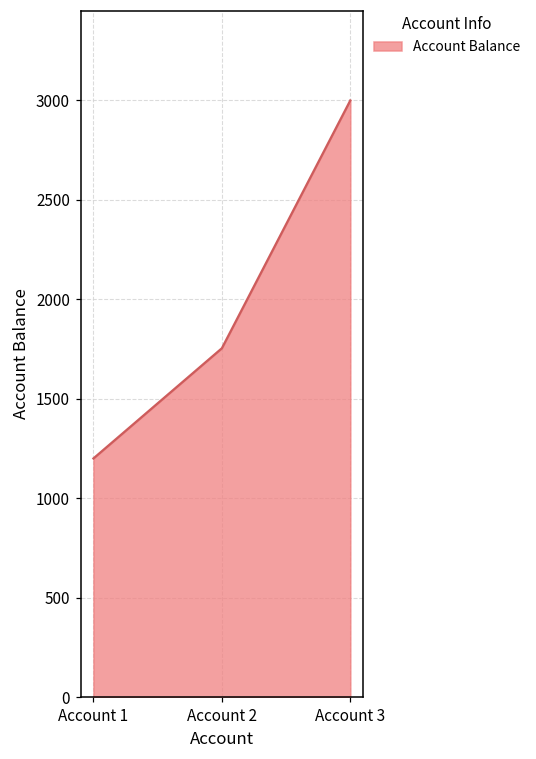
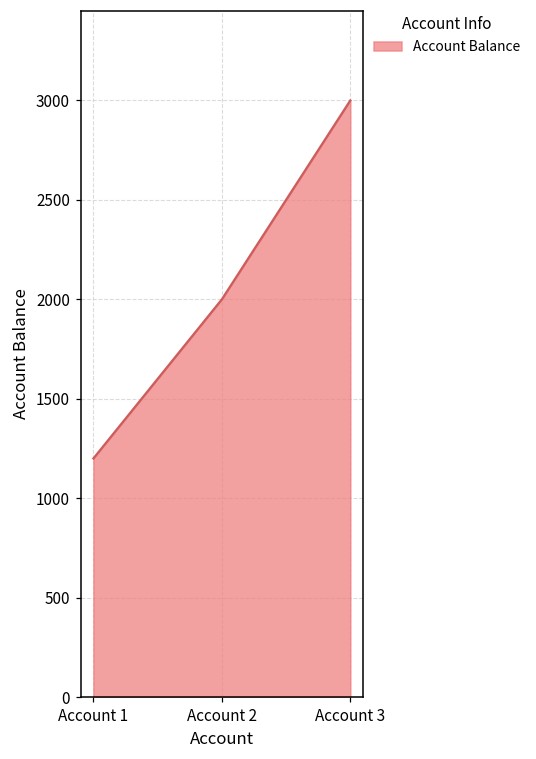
Account 2: 1750 -> 2000
